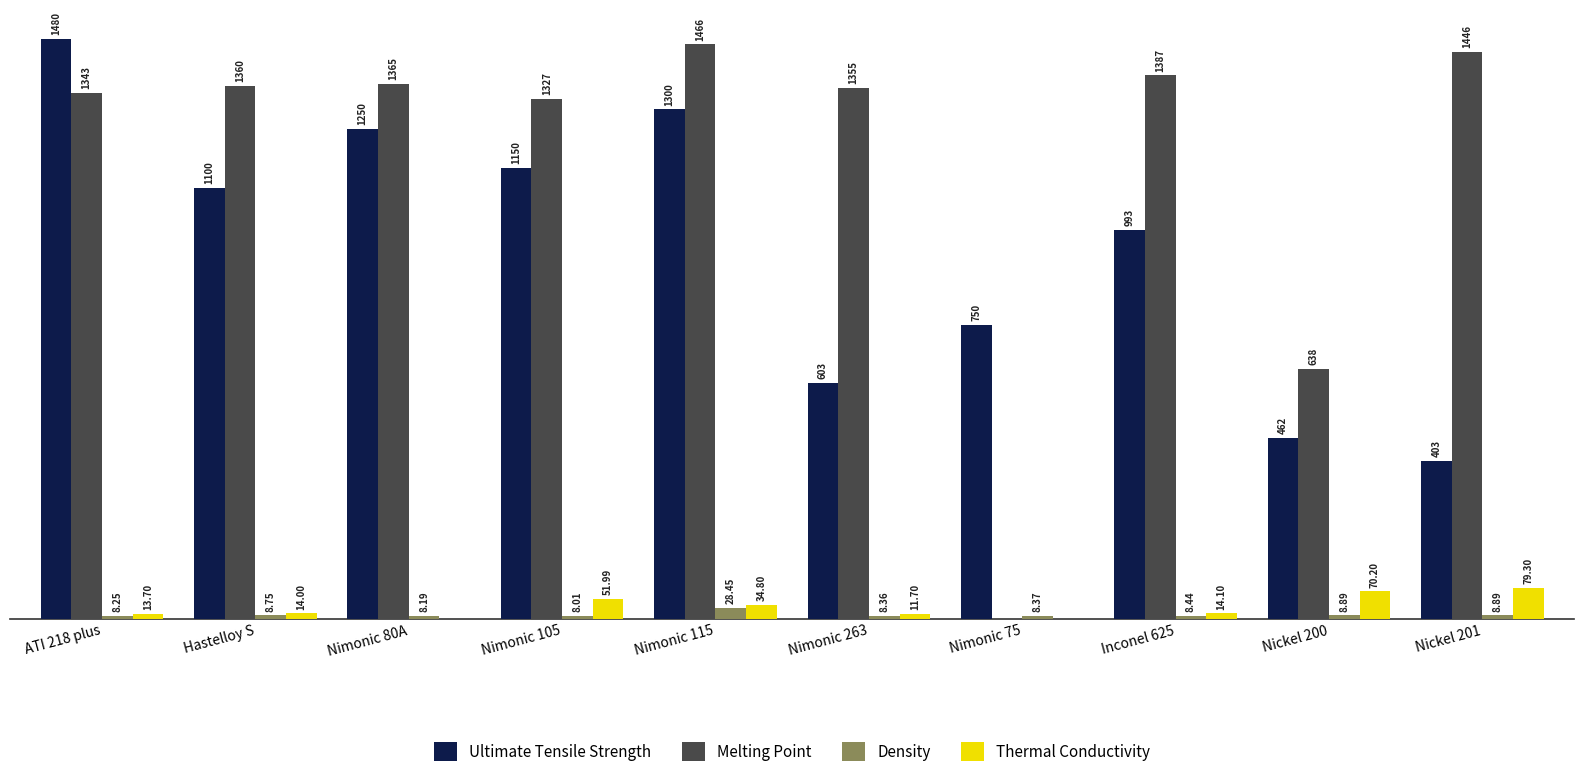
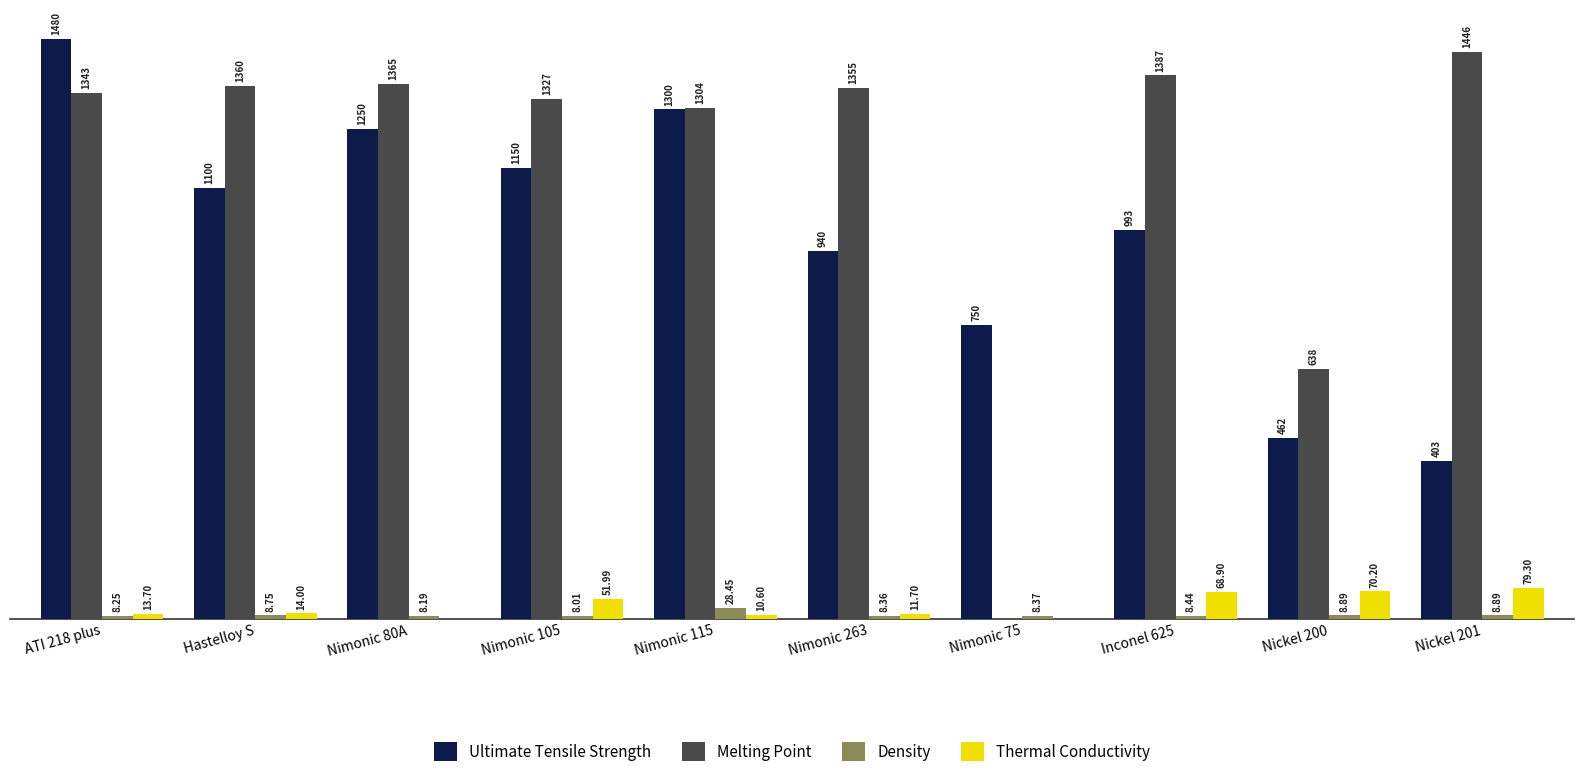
Melting Point, Nimonic 115: 1466 -> 1304
Thermal Conductivity, Nimonic 115: 34.80 -> 10.60
Ultimate Tensile Strength, Nimonic 263: 603 -> 940
Thermal Conductivity, Inconel 625: 14.10 -> 68.90
